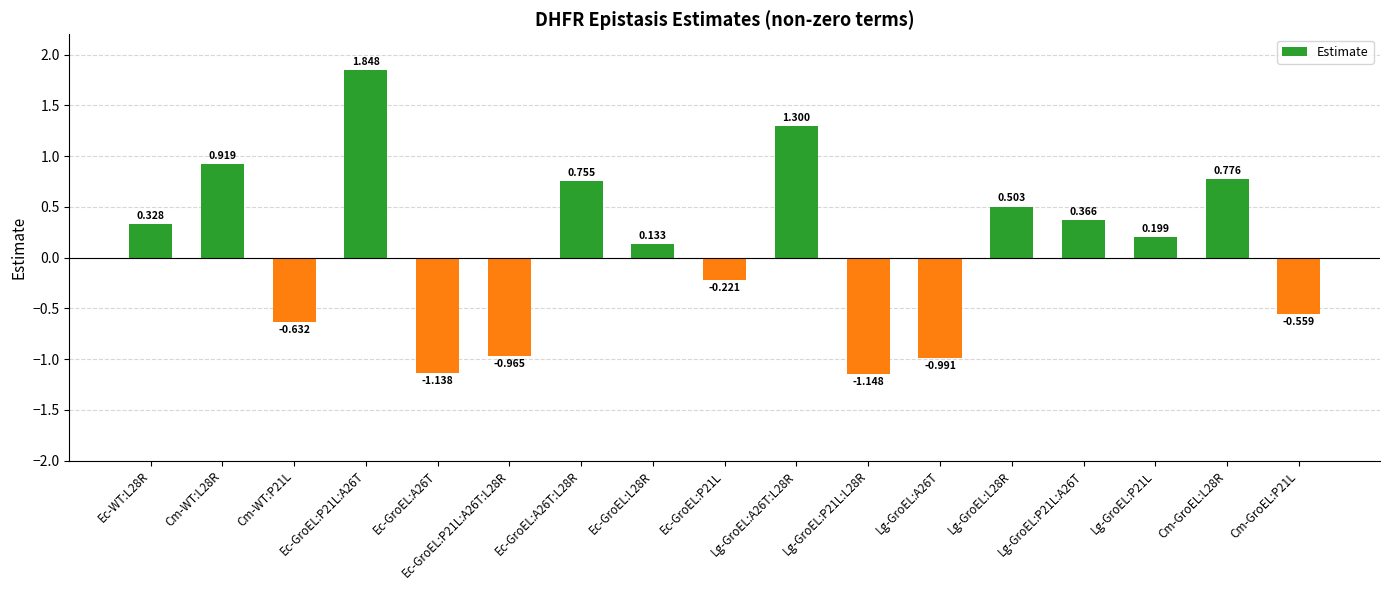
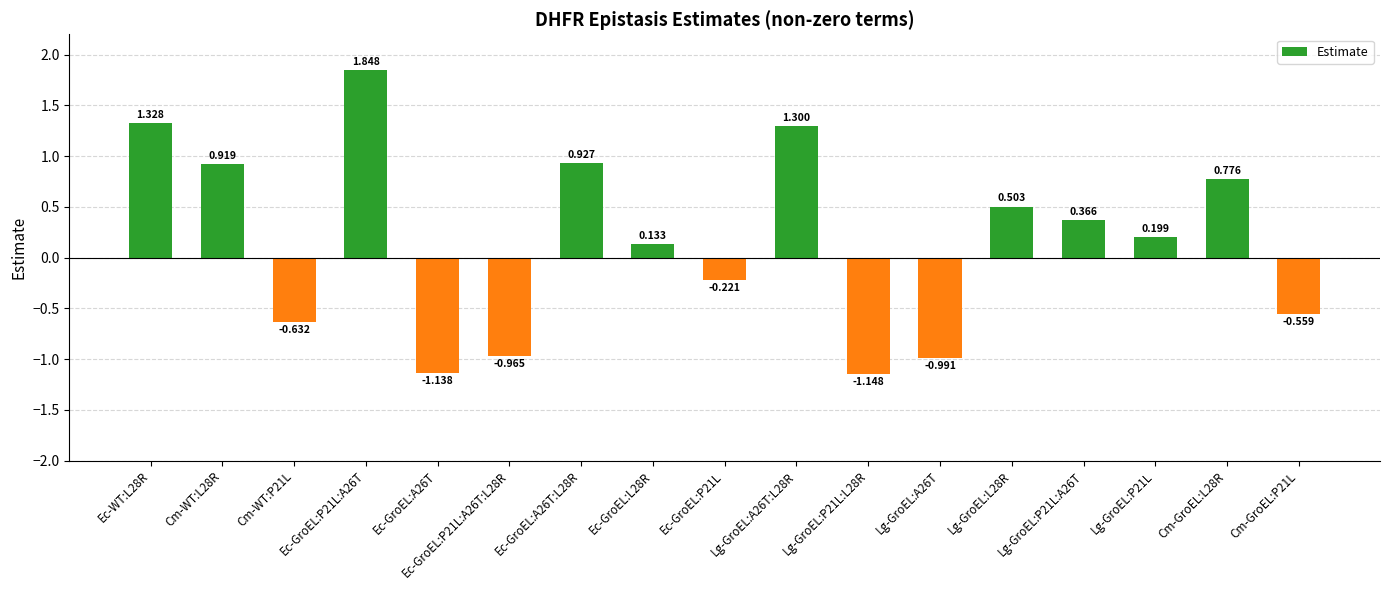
Ec-WT:L28R: 0.328 -> 1.328
Ec-GroEL:A26T:L28R: 0.755 -> 0.927
